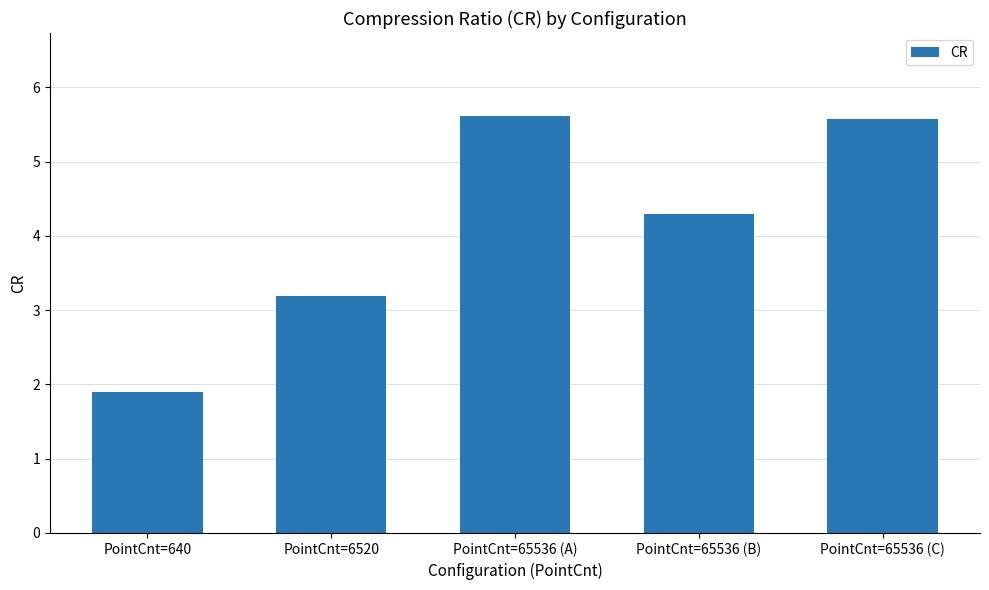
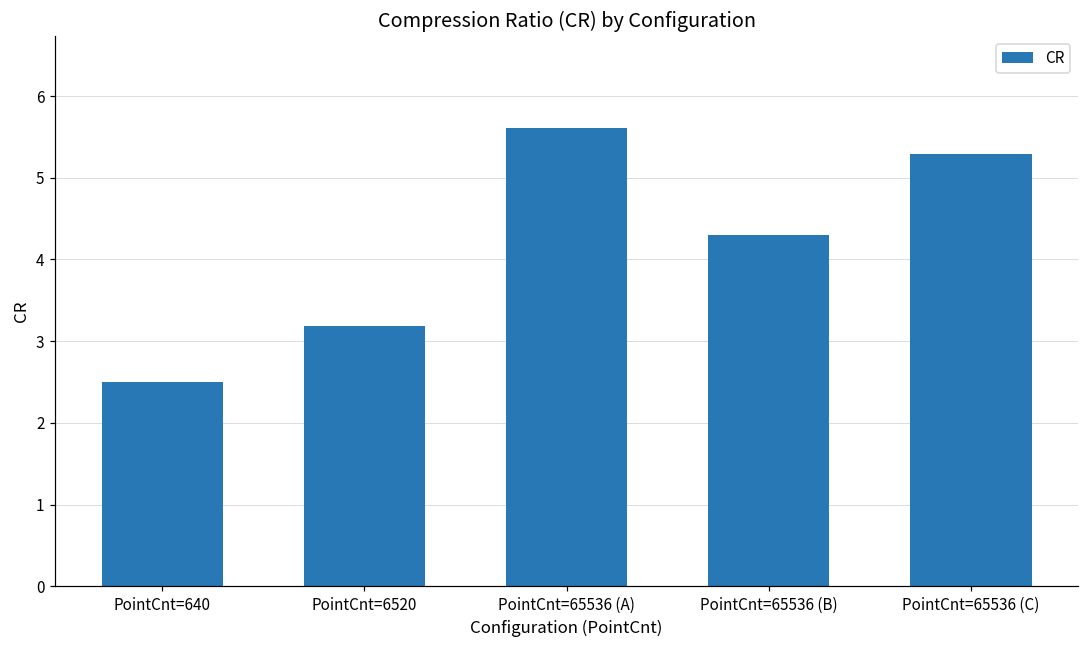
PointCnt=640: 1.9 -> 2.5
PointCnt=65536 (C): 5.6 -> 5.3
